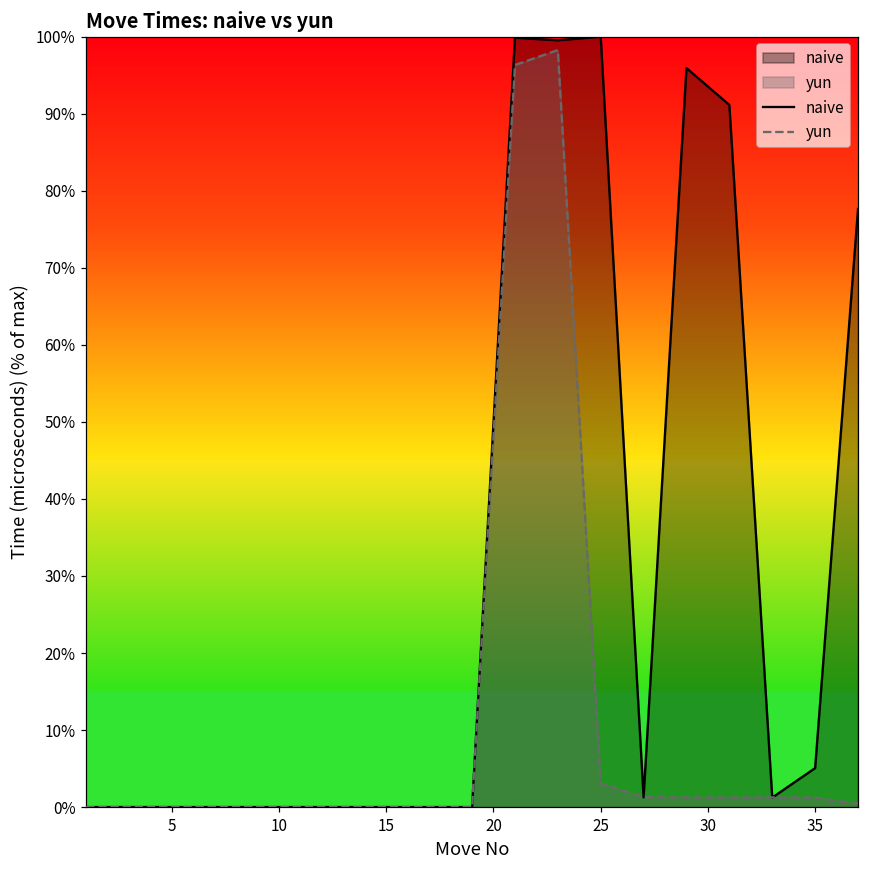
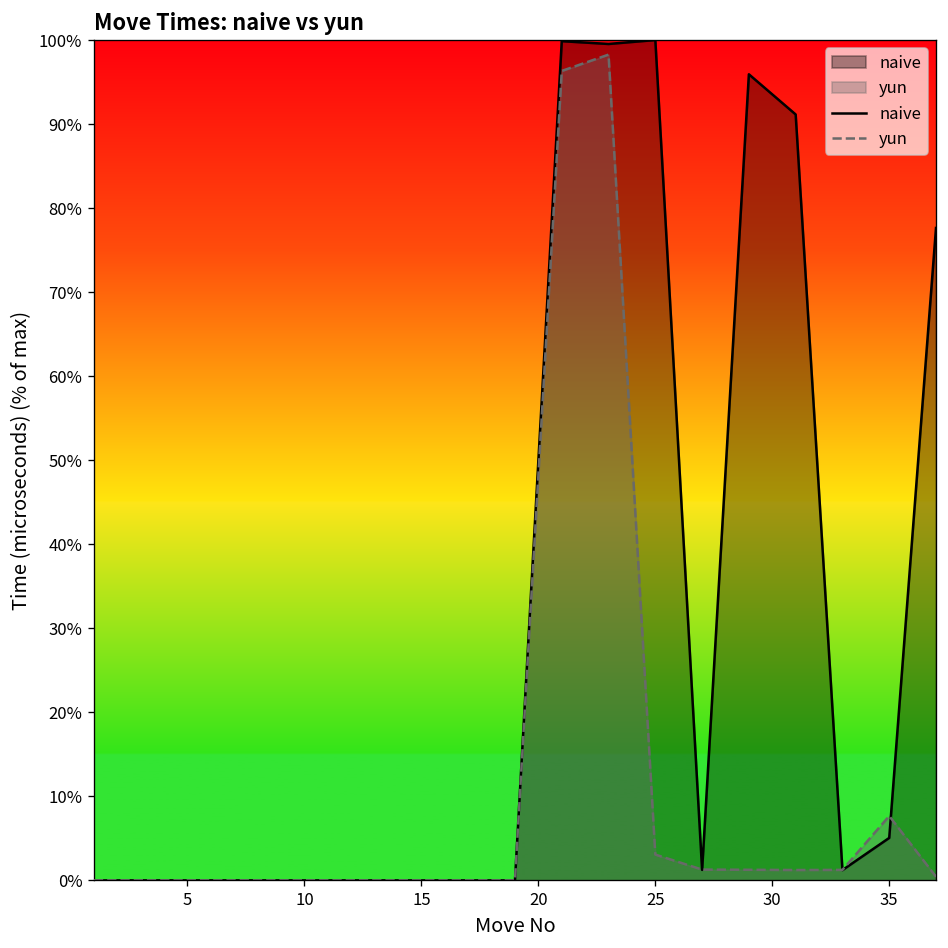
yun, 35: 1% -> 8%
